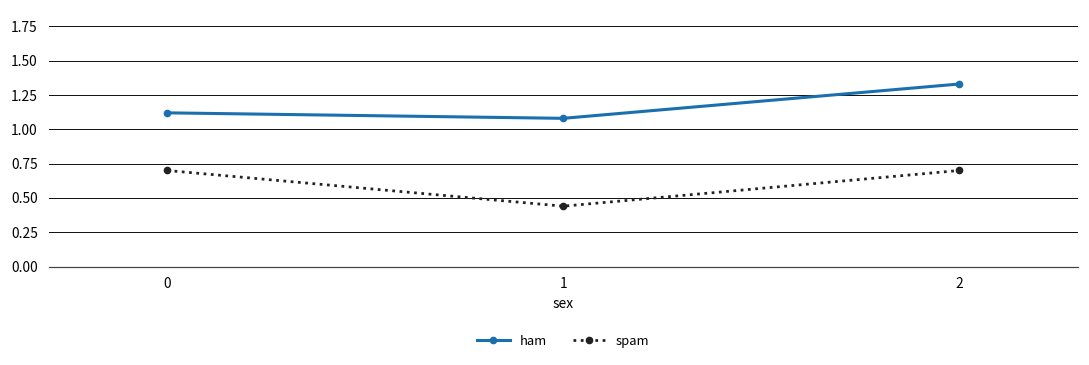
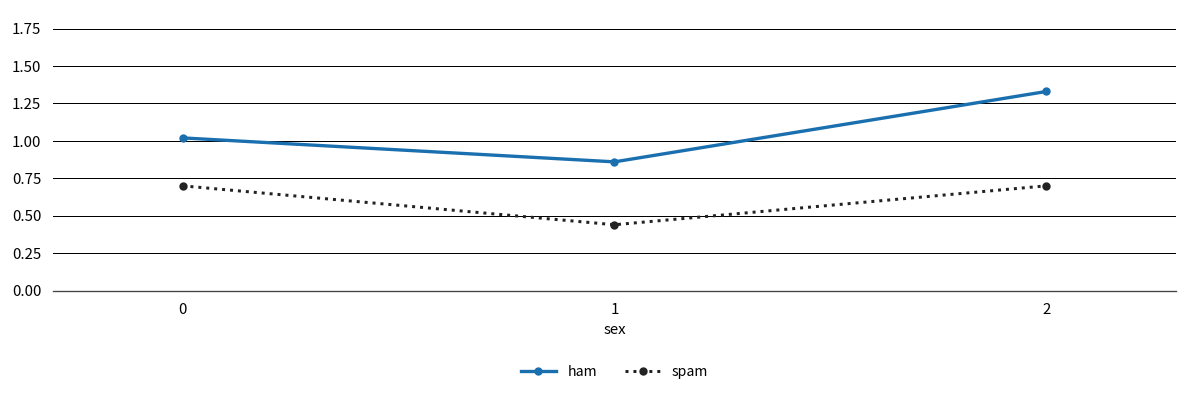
ham, 0: 1.12 -> 1.02
ham, 1: 1.08 -> 0.86
